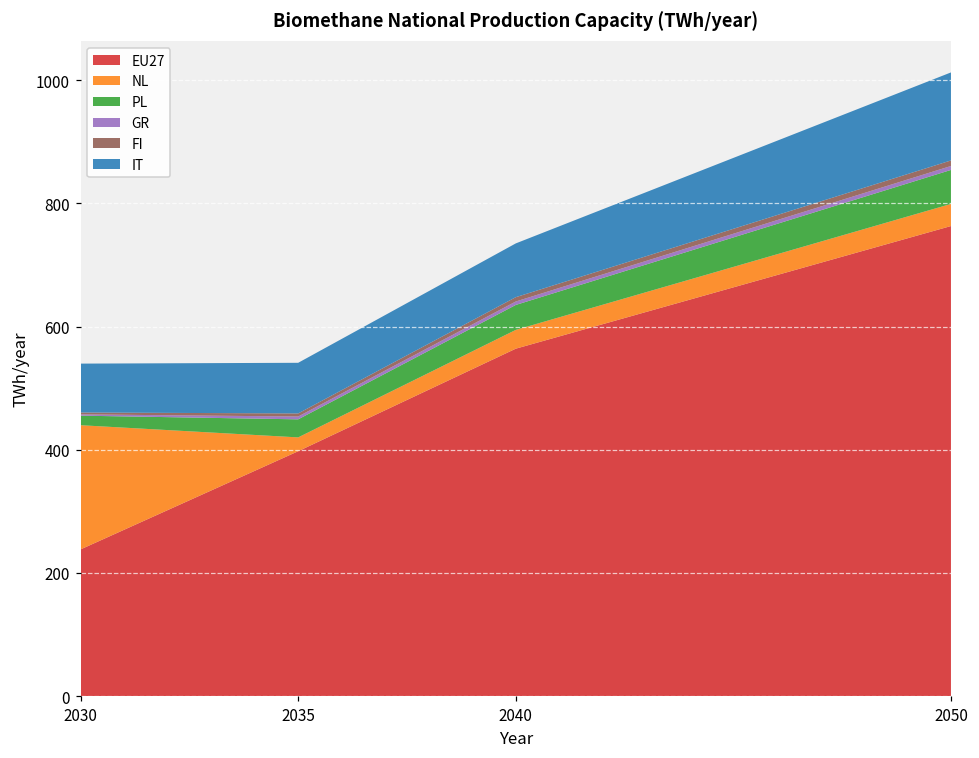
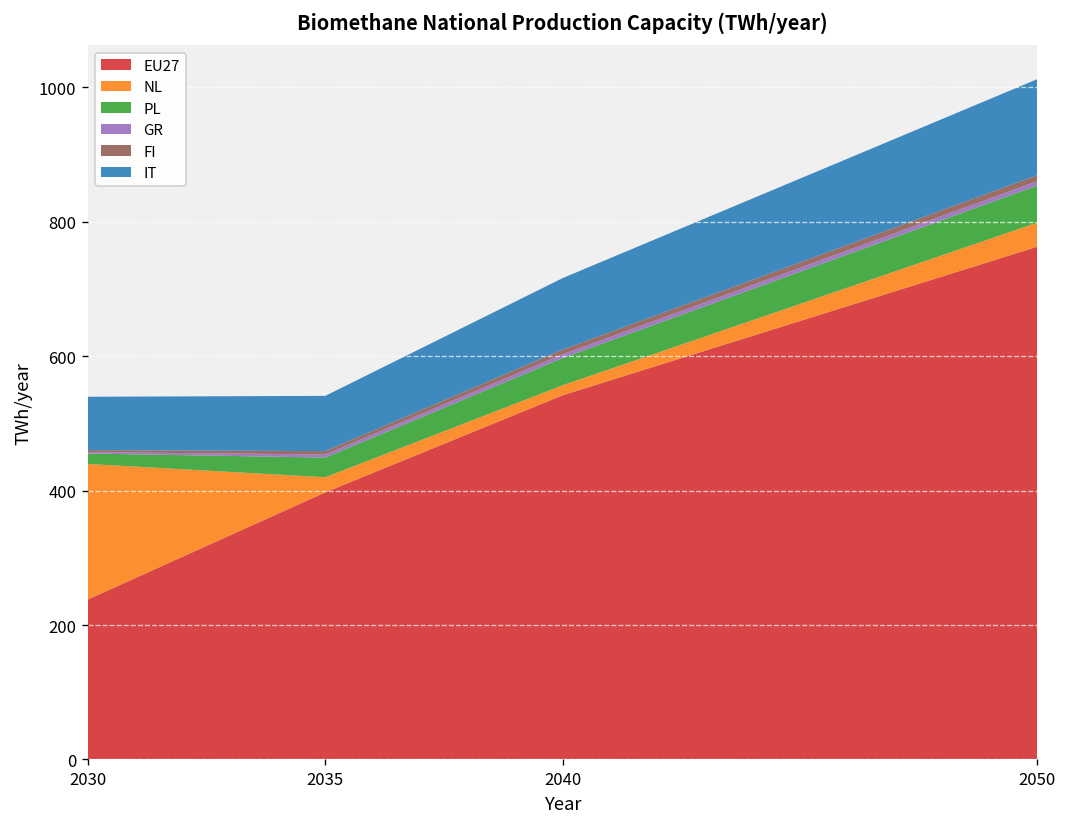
EU27, 2040: 560 -> 540
NL, 2040: 30 -> 10
IT, 2040: 90 -> 110
